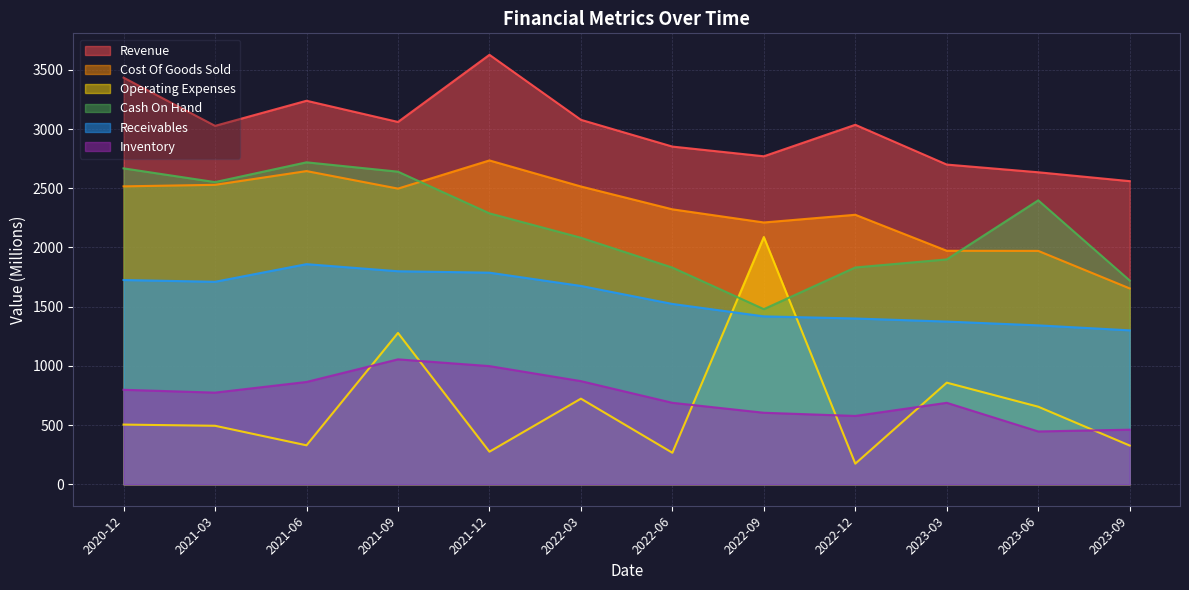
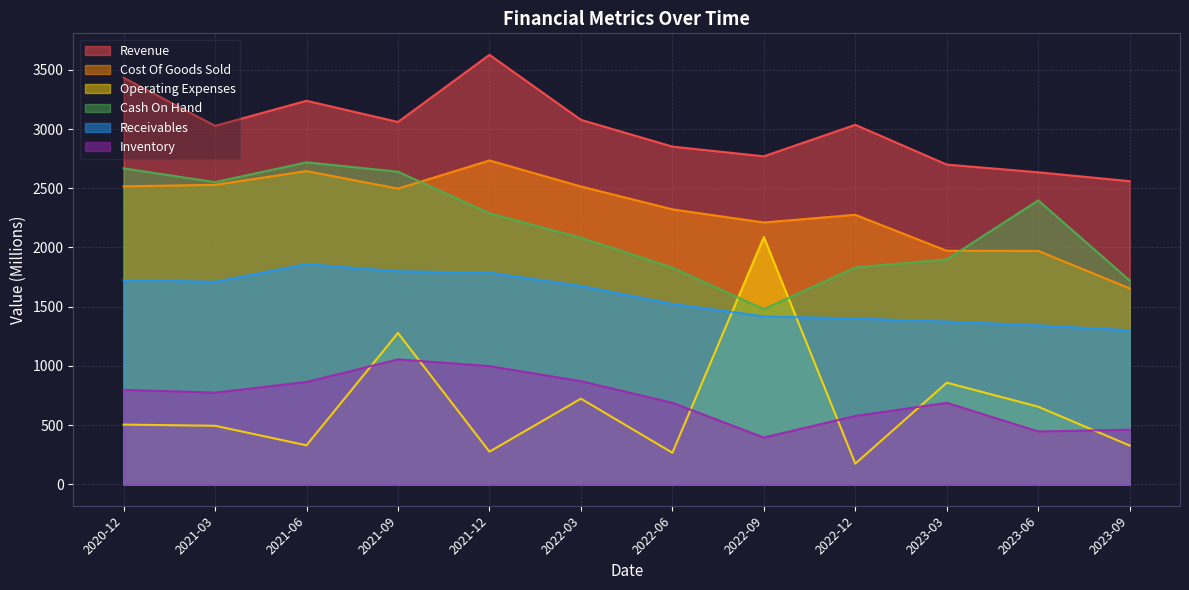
Inventory, 2022-09: 600 -> 400
